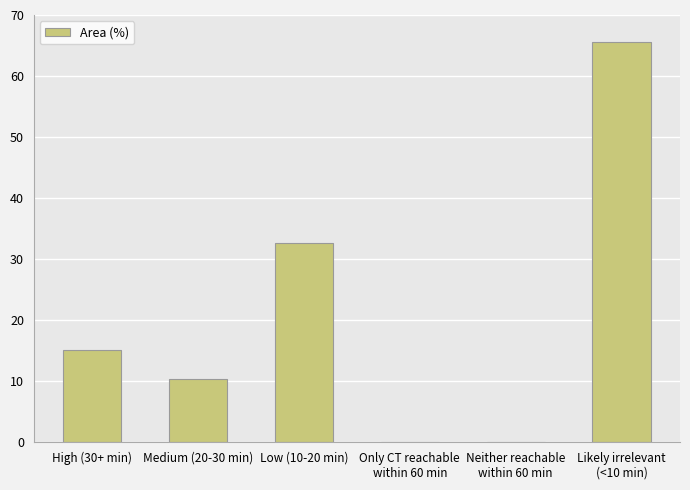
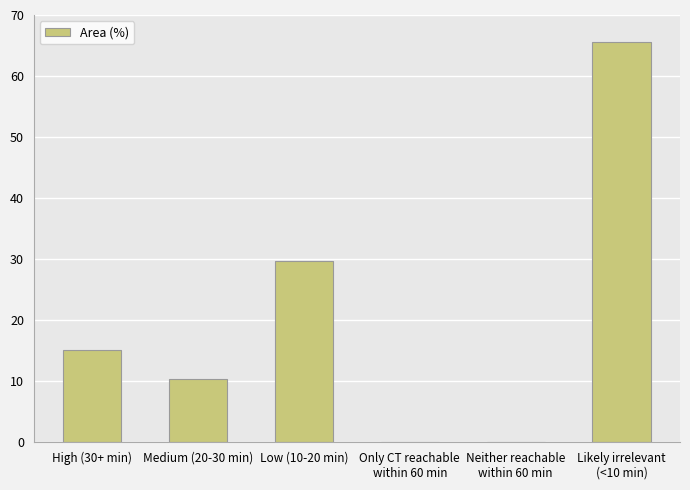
Low (10-20 min): 33 -> 30
